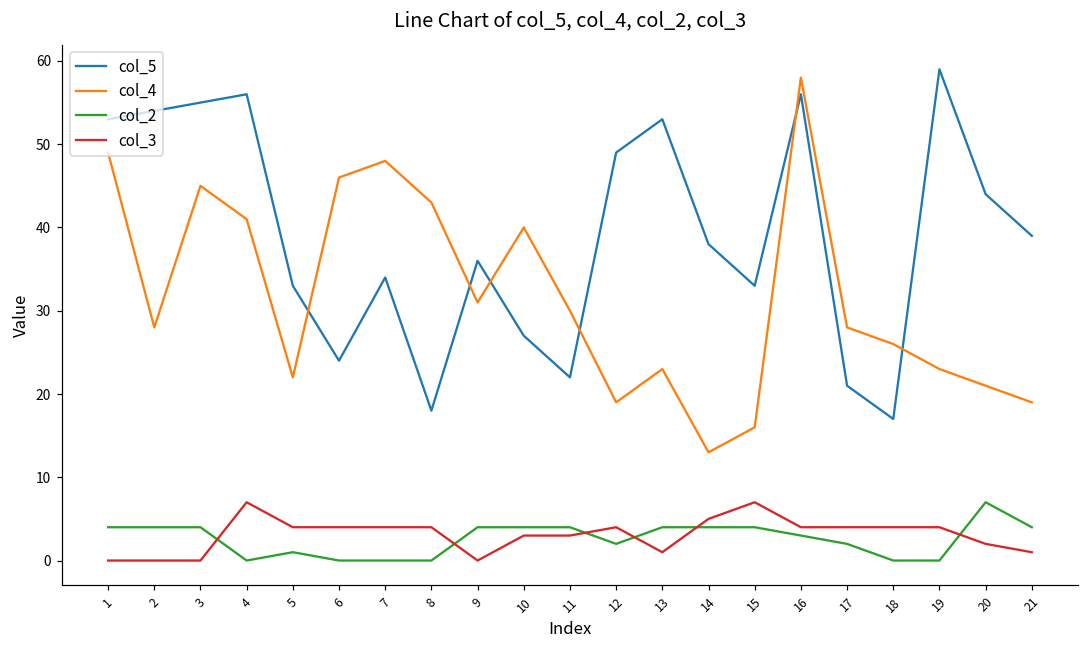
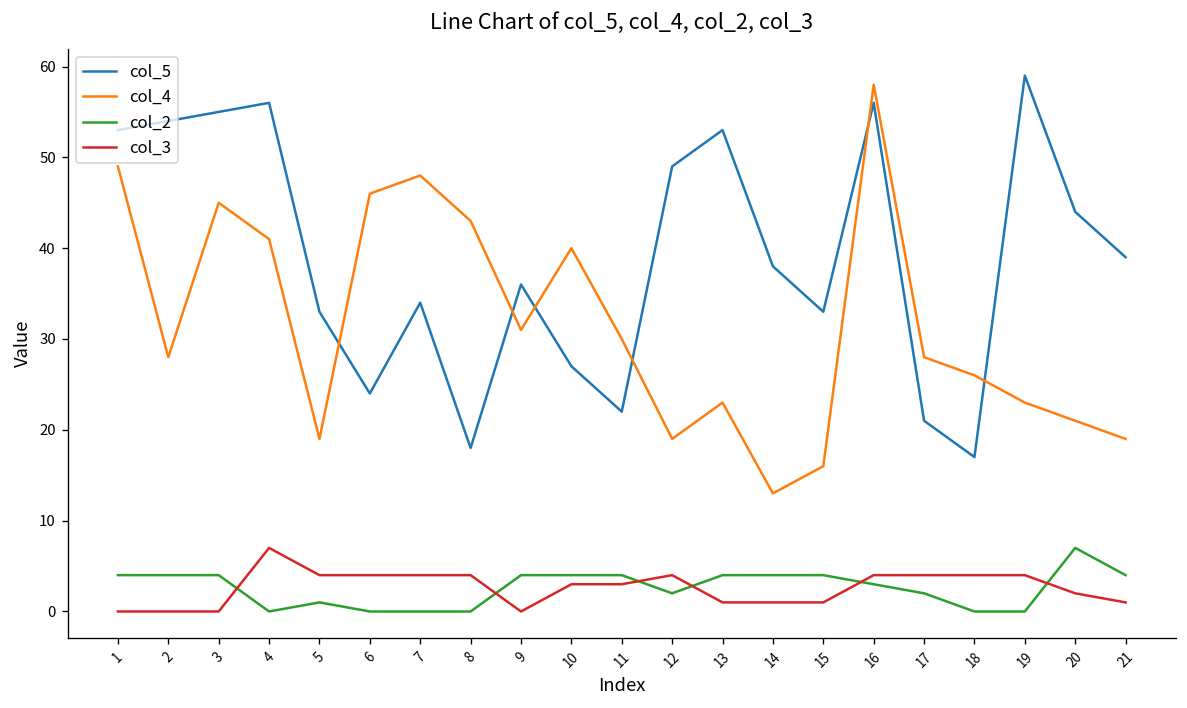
col_4, 5: 22 -> 19
col_3, 14: 5 -> 1
col_3, 15: 7 -> 1
